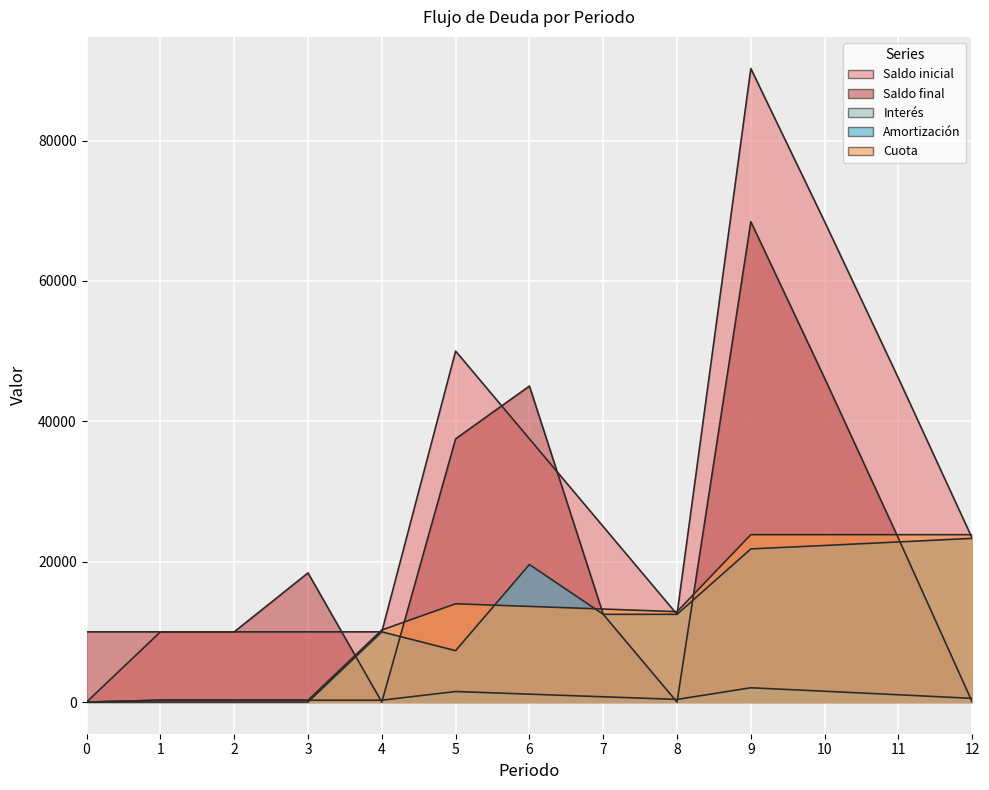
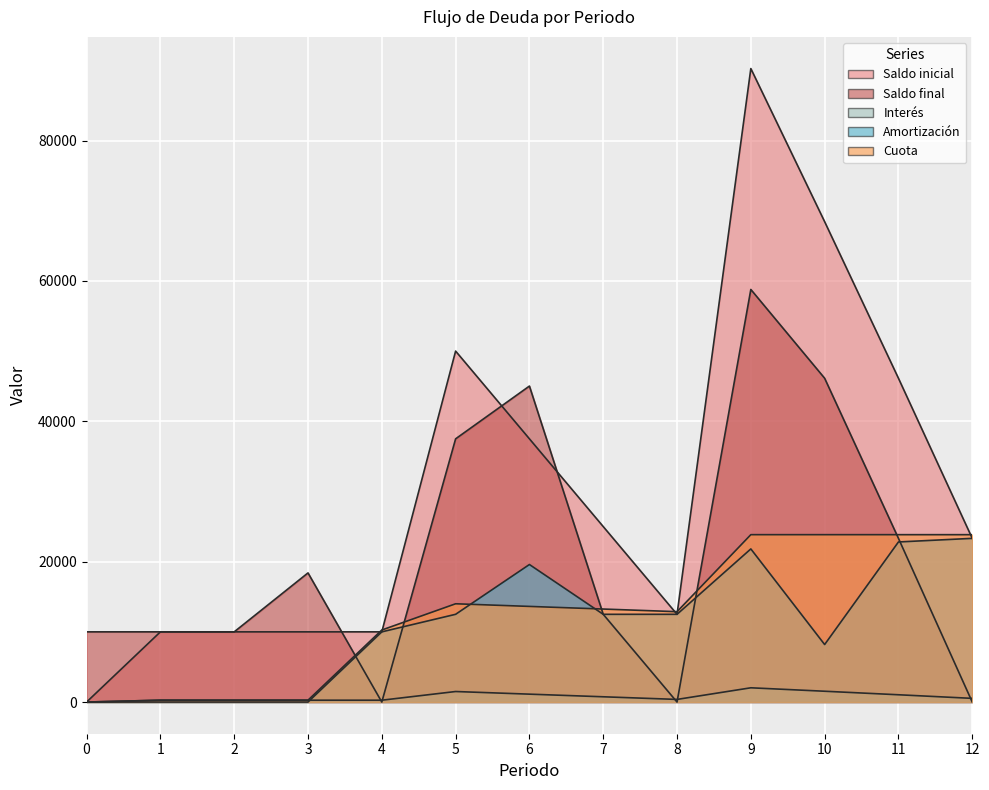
Amortización, 5: 7000 -> 13000
Saldo final, 9: 68000 -> 59000
Amortización, 10: 22000 -> 8000
